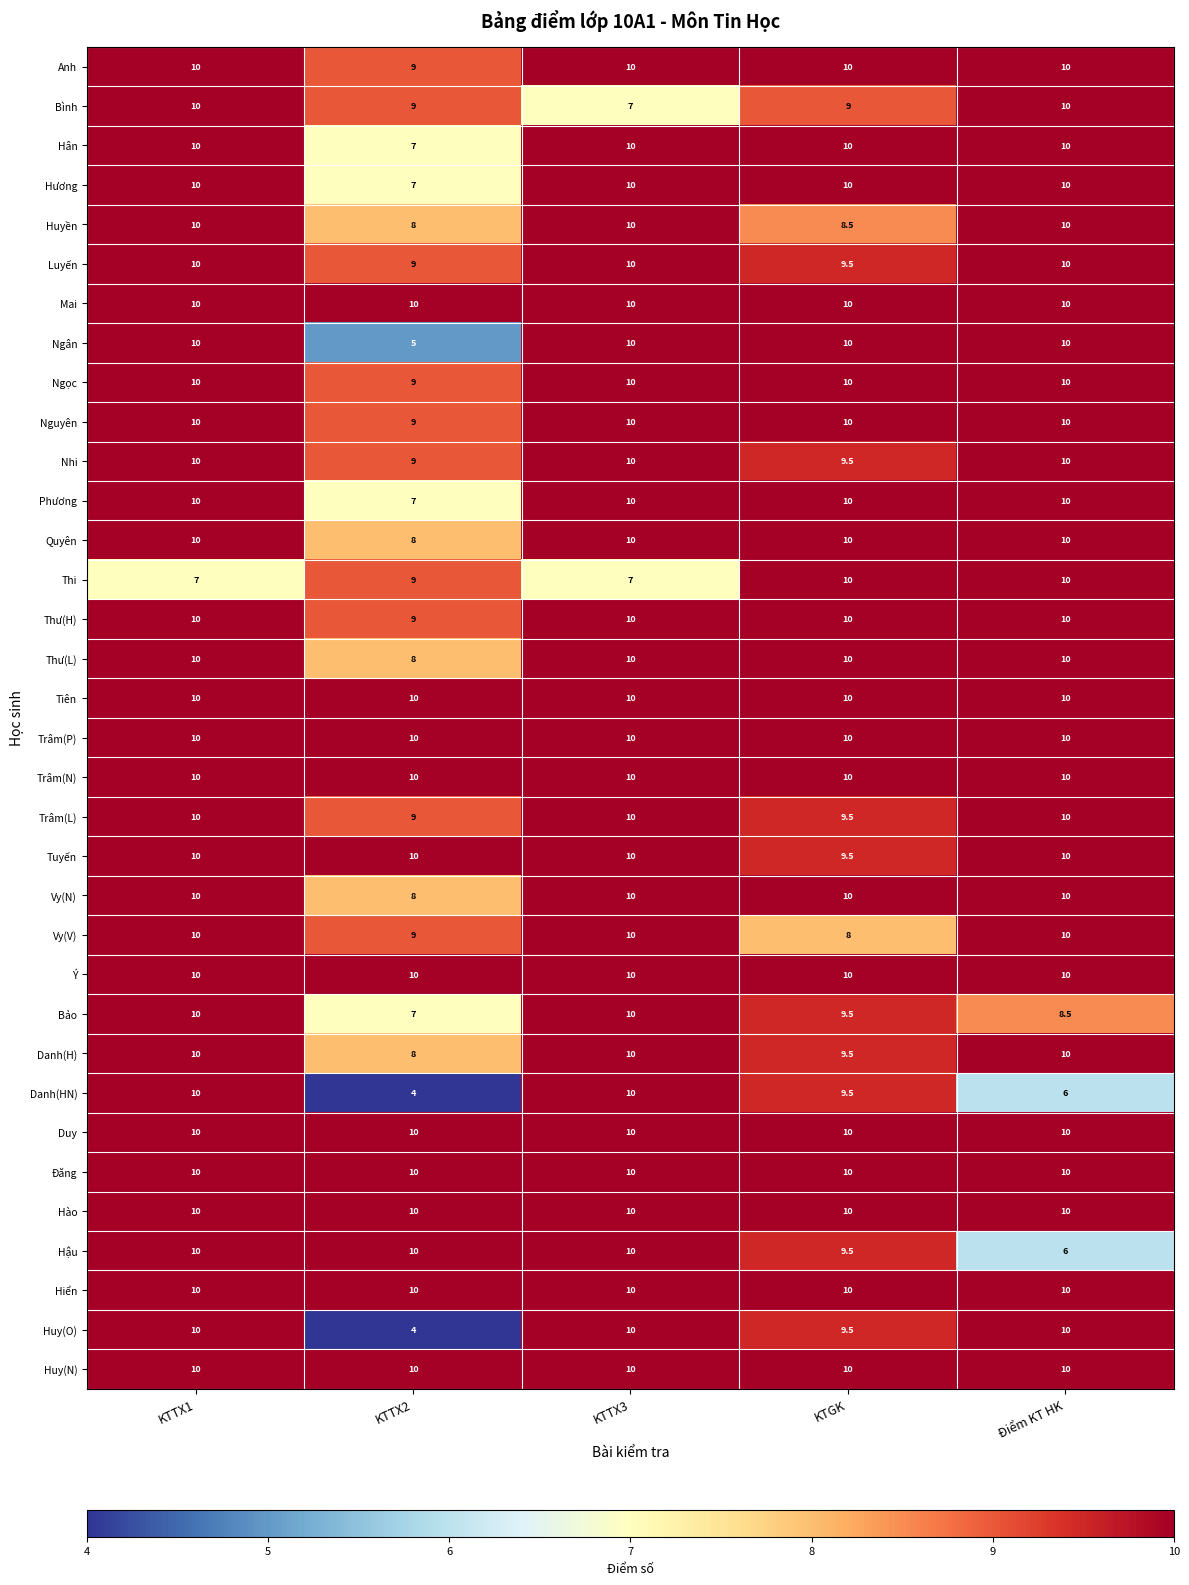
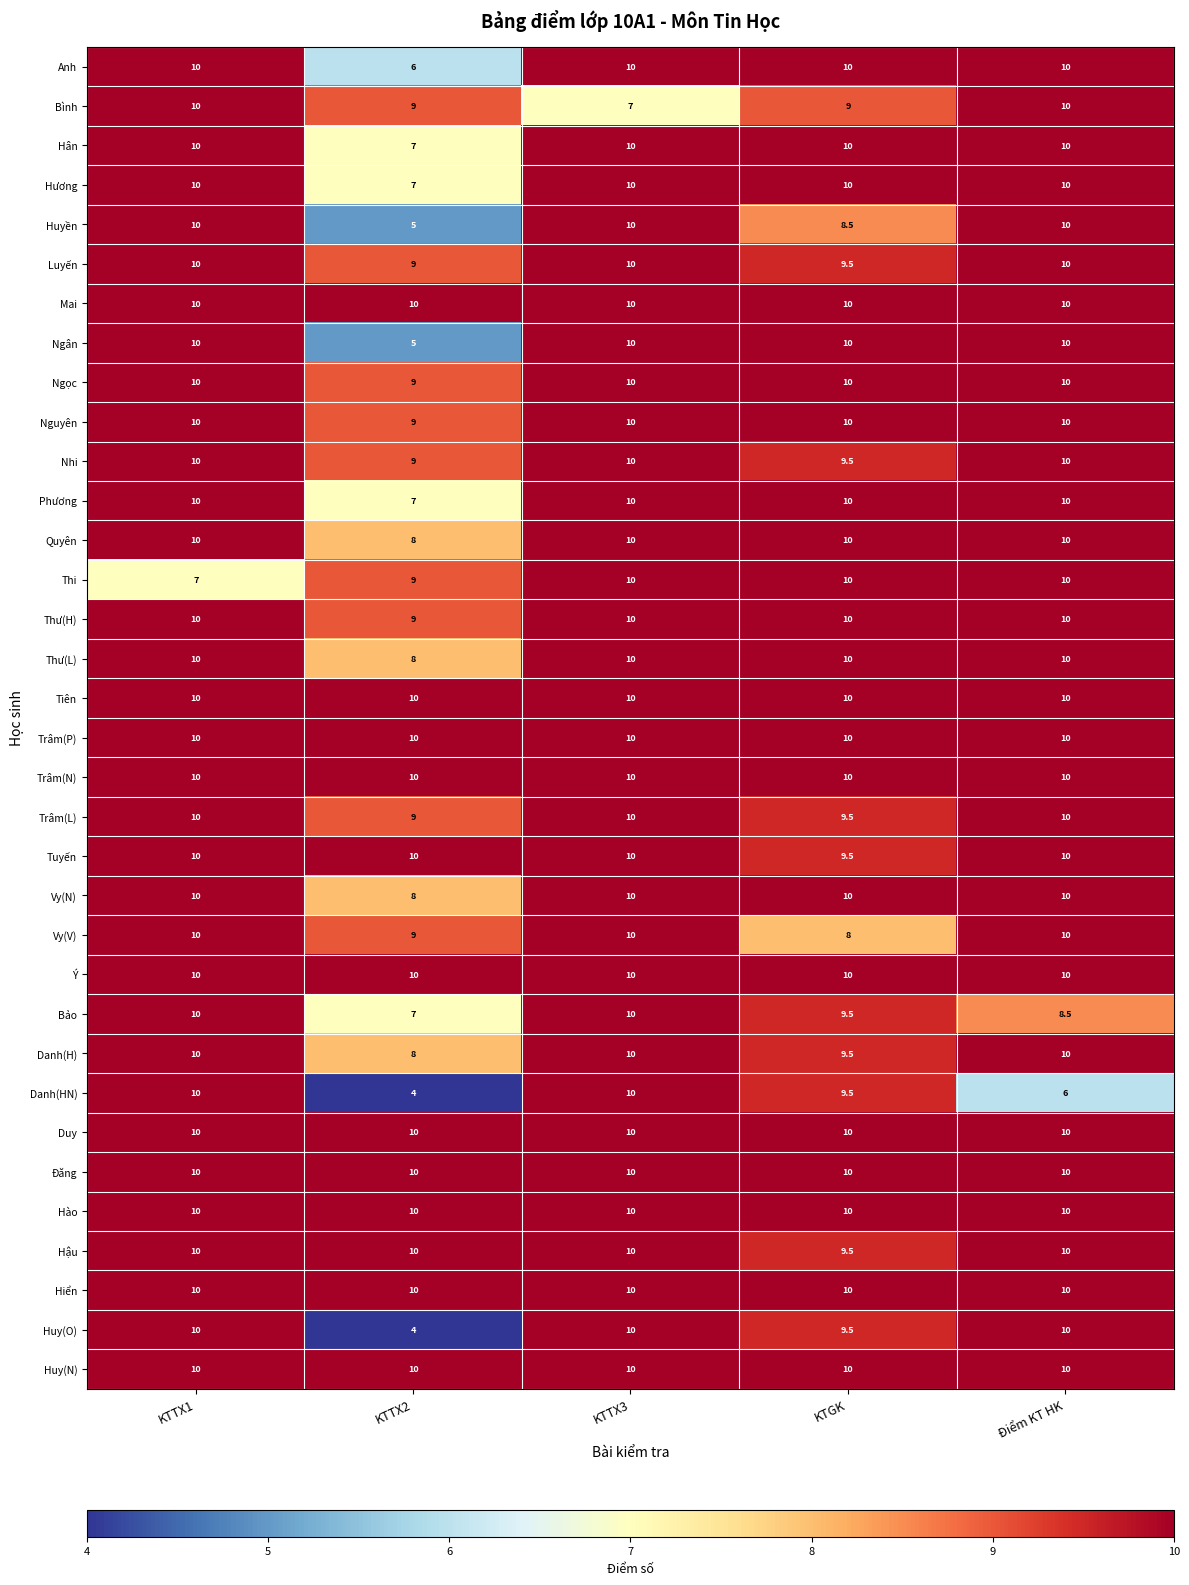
Anh, KTTX2: 9 -> 6
Huyền, KTTX2: 8 -> 5
Thi, KTTX3: 7 -> 10
Hậu, Điểm KT HK: 6 -> 10
